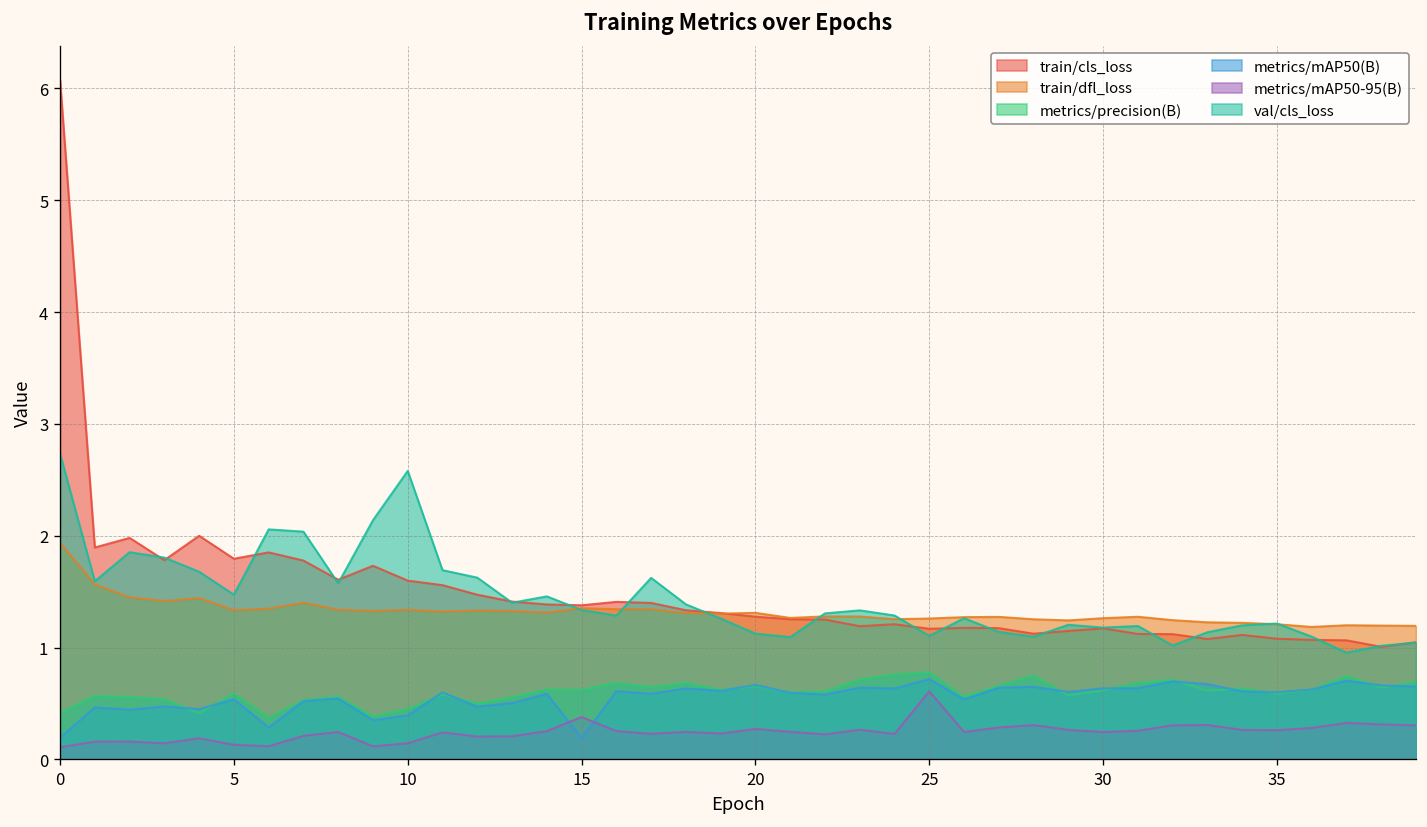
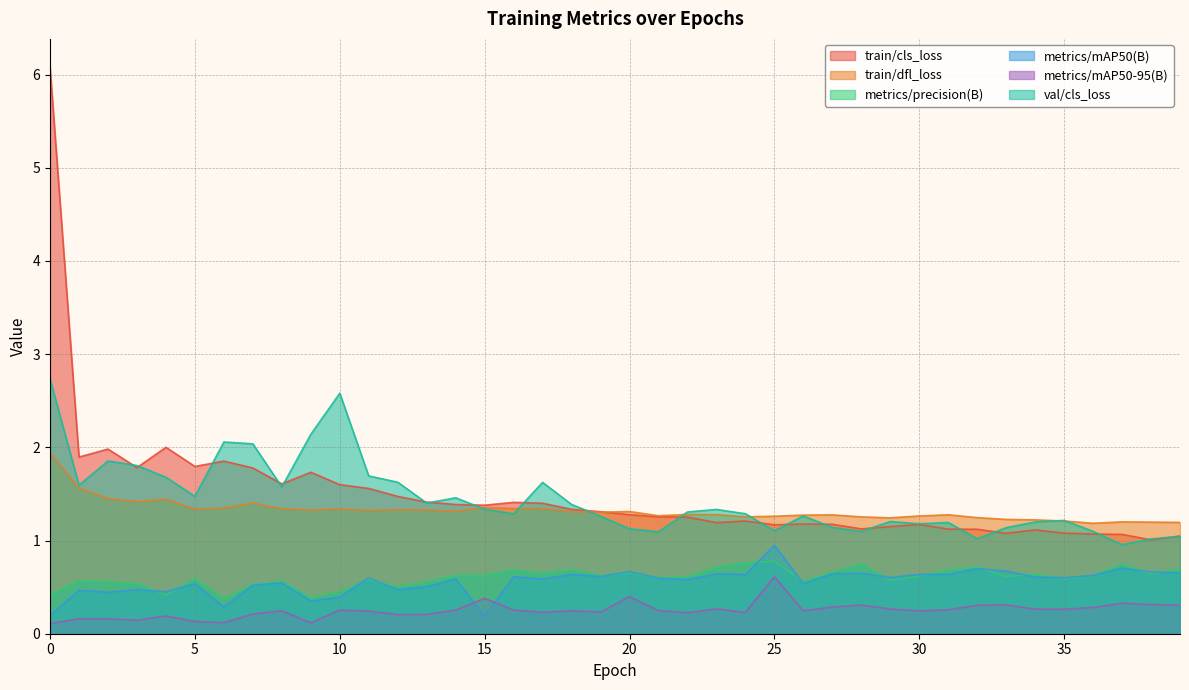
metrics/mAP50-95(B), 10: 0.1 -> 0.3
metrics/mAP50-95(B), 20: 0.3 -> 0.4
metrics/mAP50(B), 25: 0.7 -> 0.9
